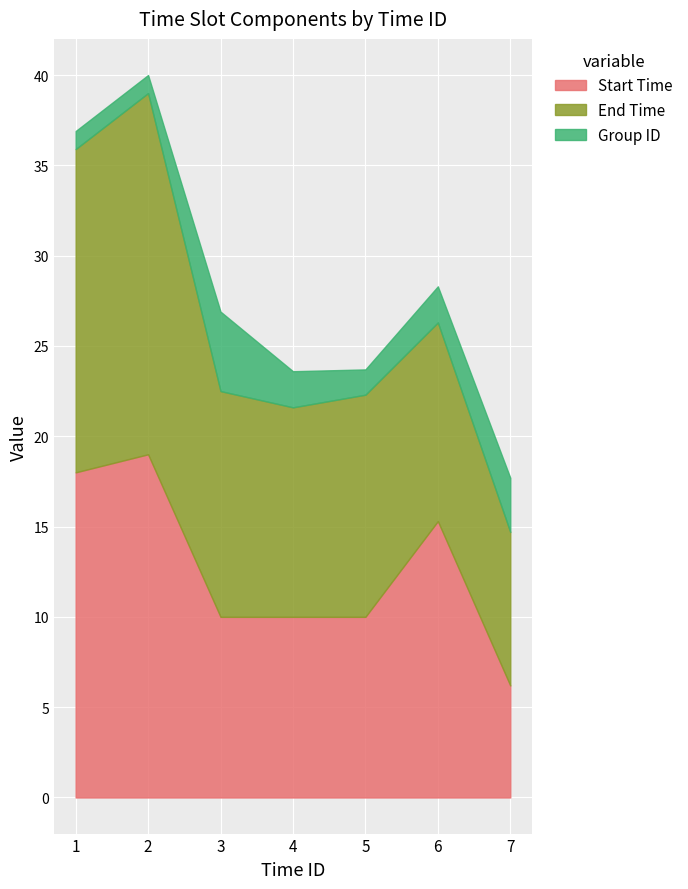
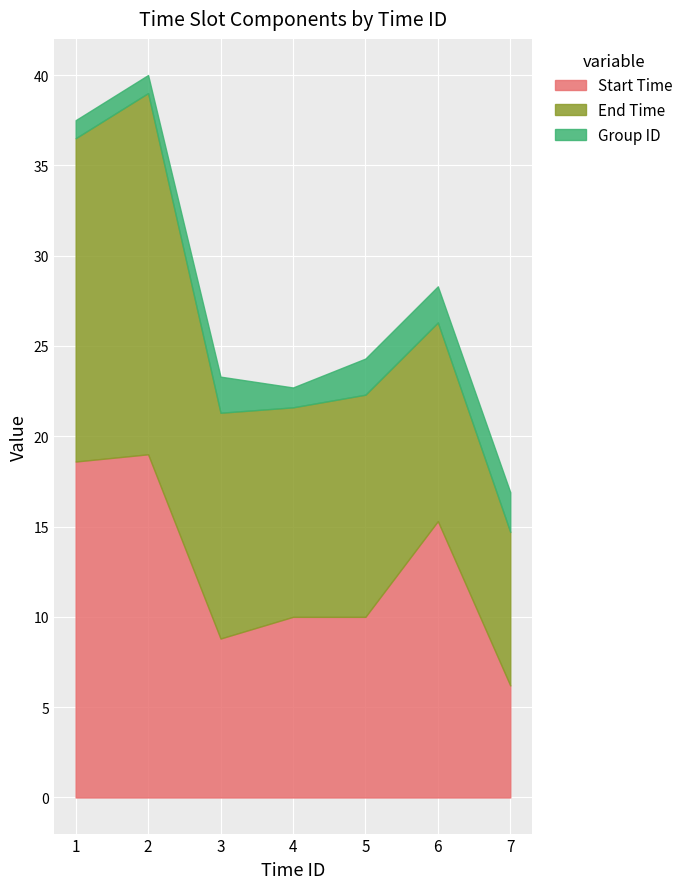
Start Time, 1: 18.0 -> 18.6
Start Time, 3: 10.0 -> 8.8
Group ID, 3: 4.4 -> 2.0
Group ID, 4: 2.0 -> 1.1
Group ID, 5: 1.4 -> 2.0
Group ID, 7: 3.0 -> 2.2
